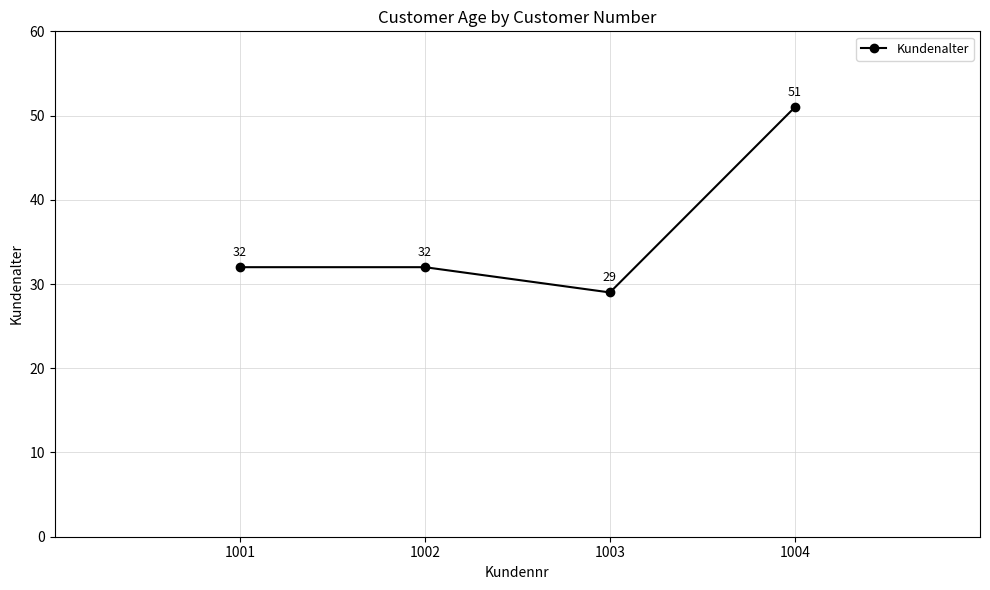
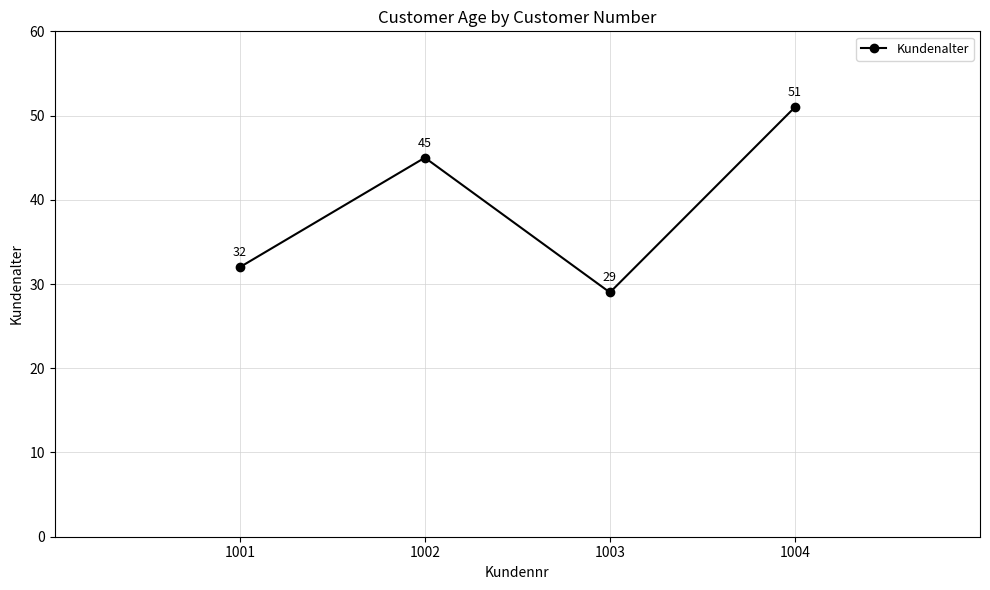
1002: 32 -> 45
